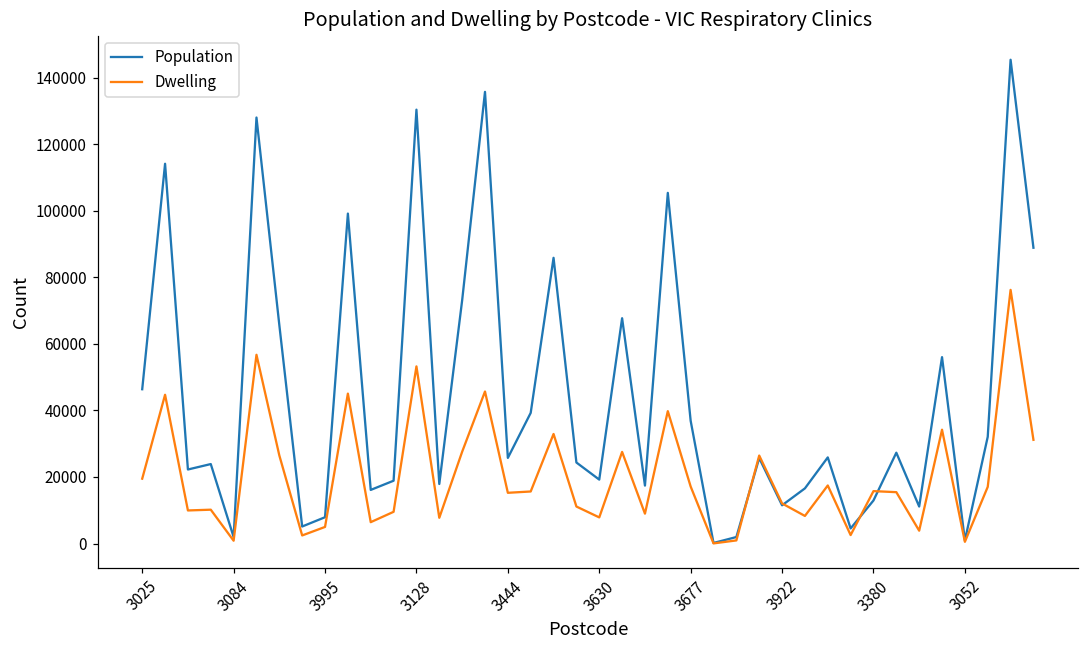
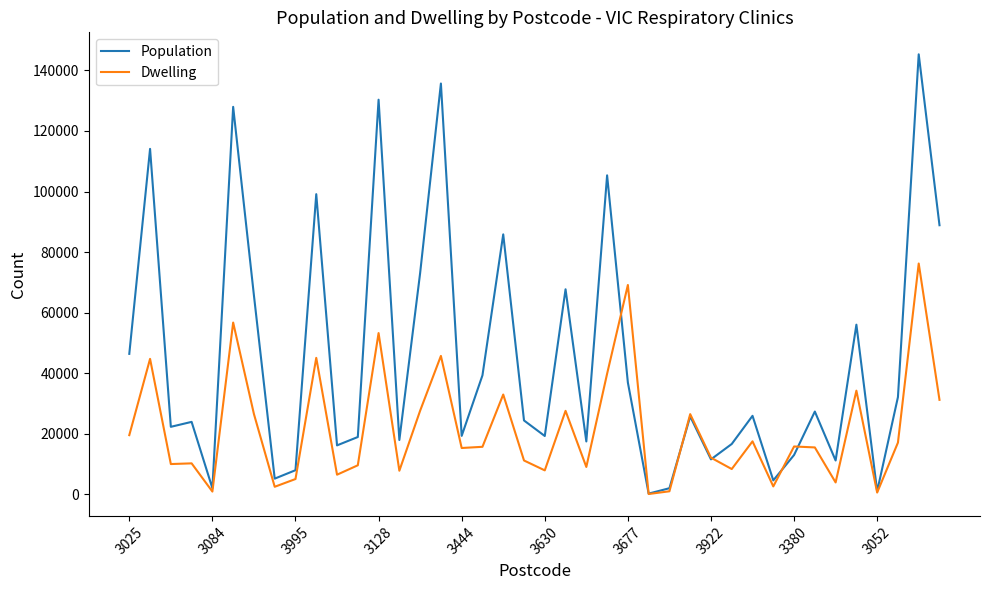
Population, 3444: 26000 -> 19000
Dwelling, 3677: 17000 -> 69000
